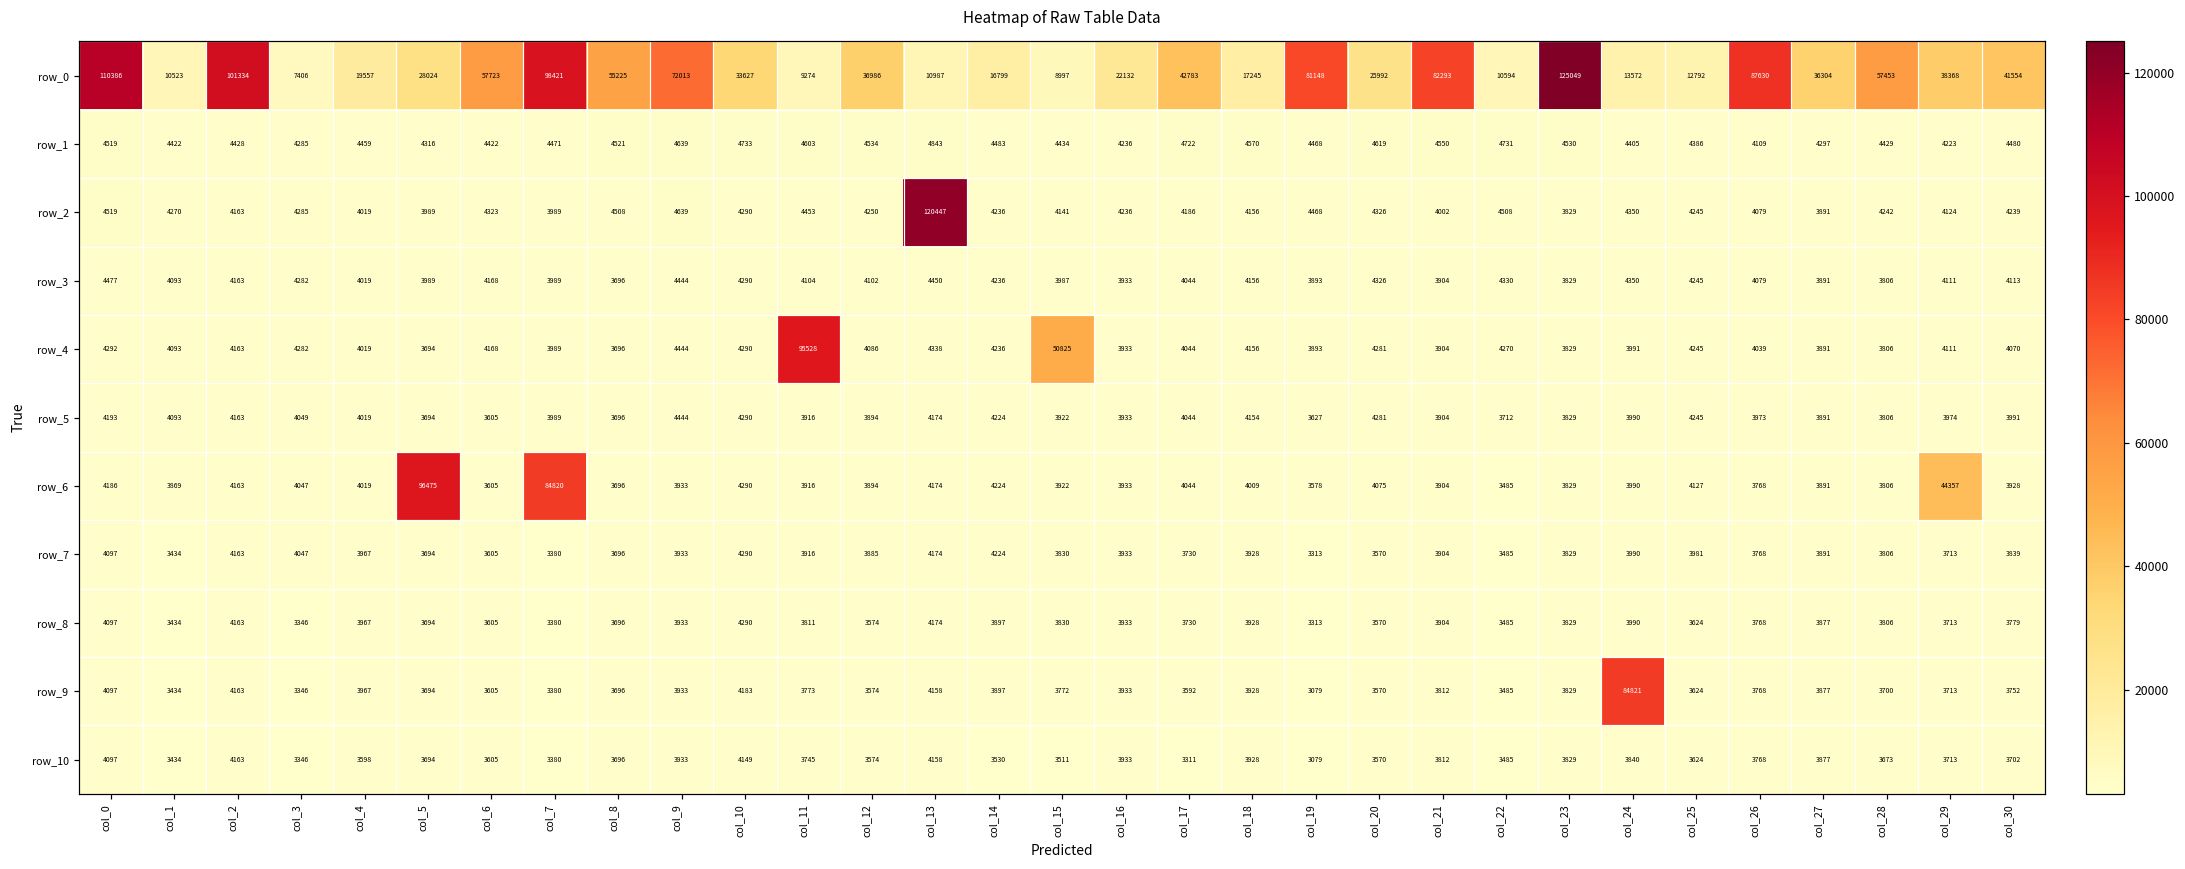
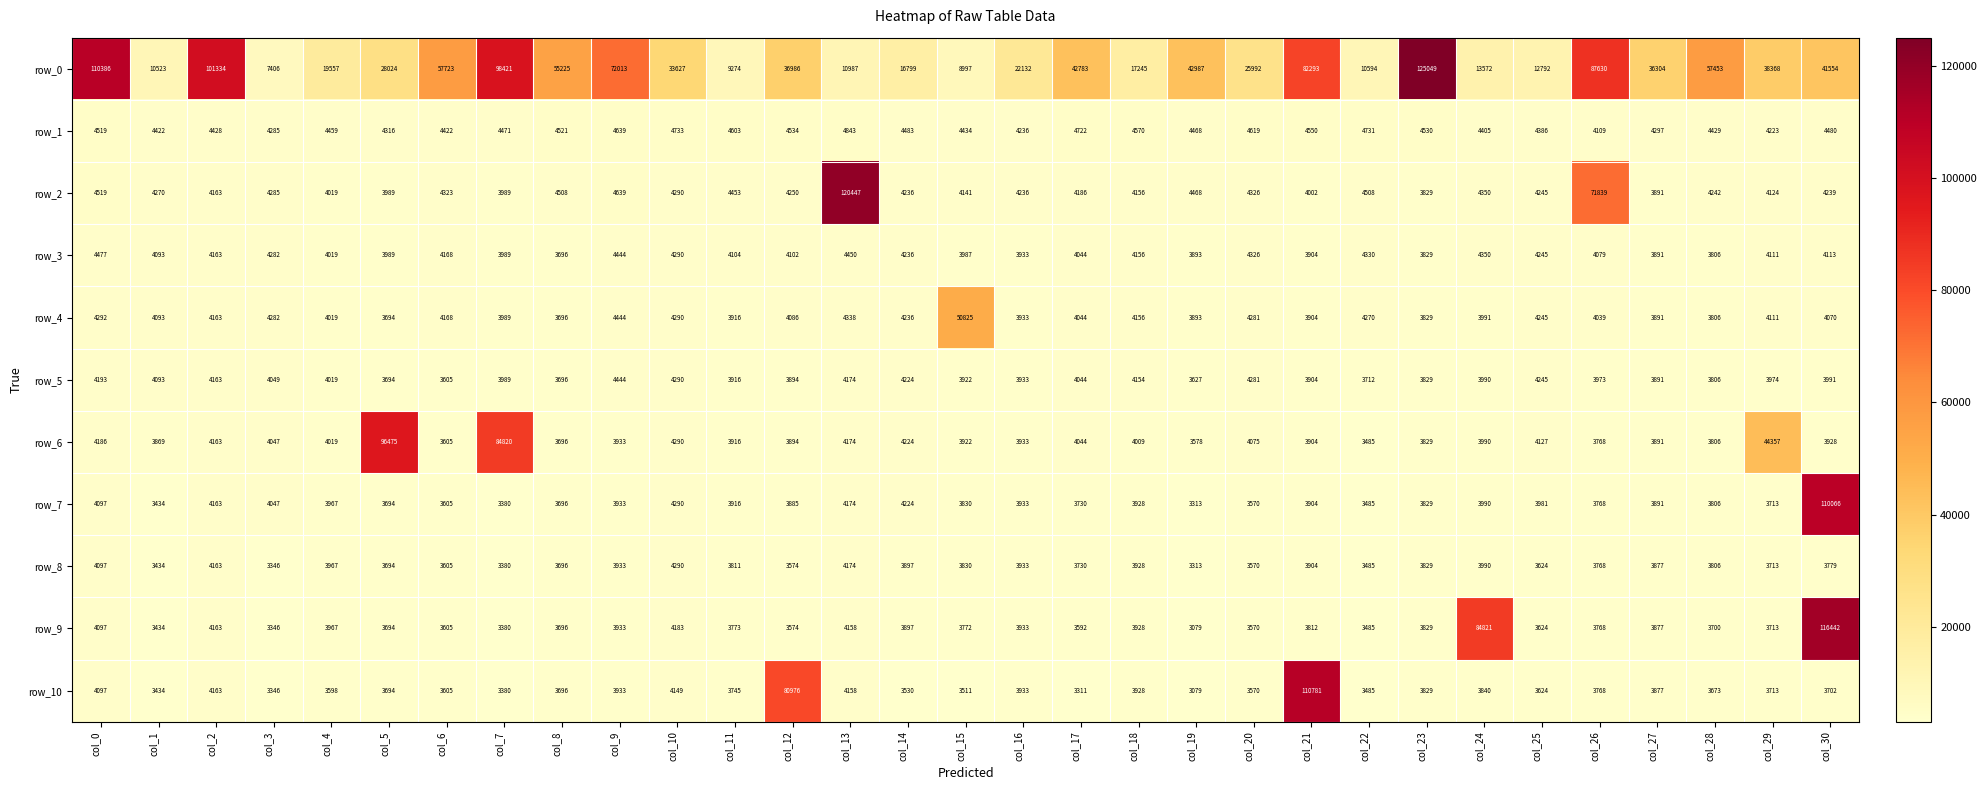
row_0, col_19: 81148 -> 42987
row_2, col_26: 4079 -> 71839
row_4, col_11: 95528 -> 3916
row_7, col_30: 3839 -> 110066
row_9, col_30: 3752 -> 116442
row_10, col_12: 3574 -> 80976
row_10, col_21: 3812 -> 110781
